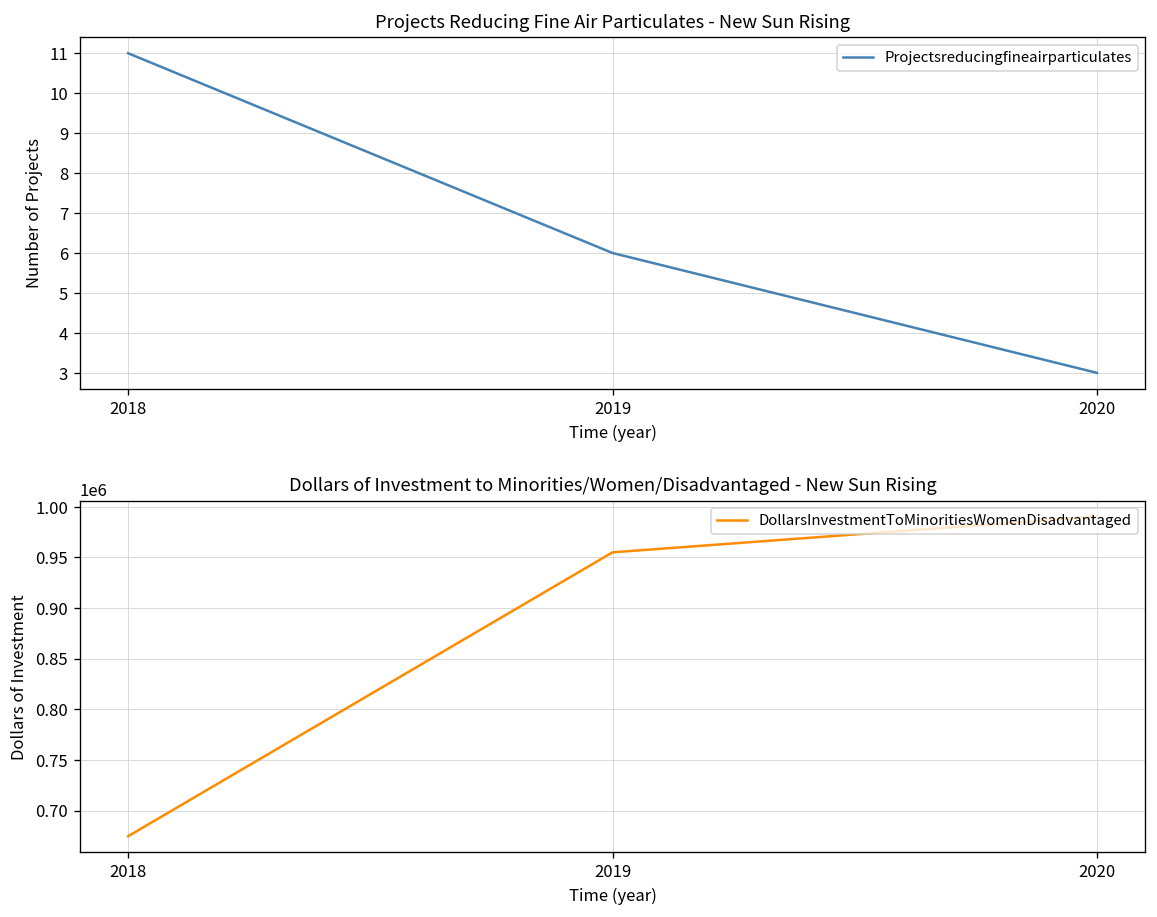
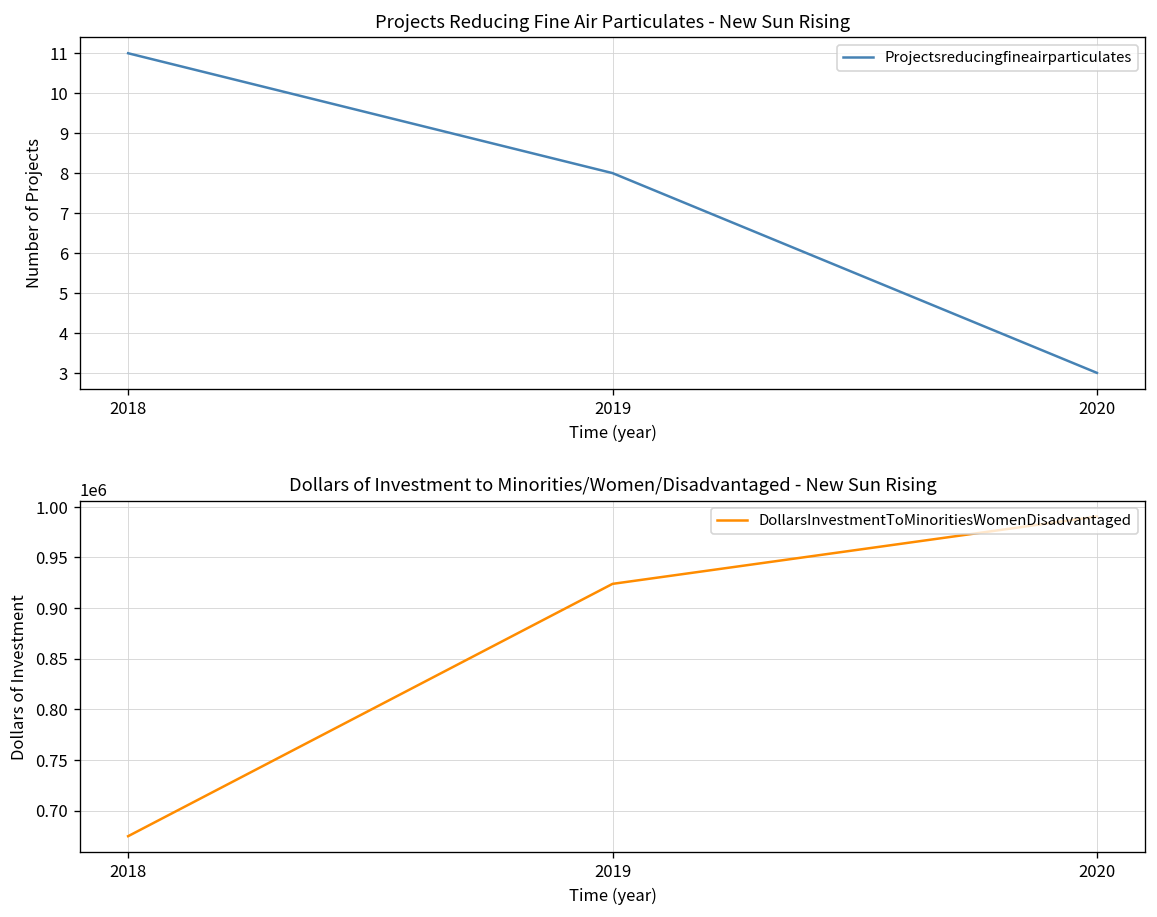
Projects Reducing Fine Air Particulates - New Sun Rising, 2019: 6 -> 8
Dollars of Investment to Minorities/Women/Disadvantaged - New Sun Rising, 2019: 950000 -> 920000
